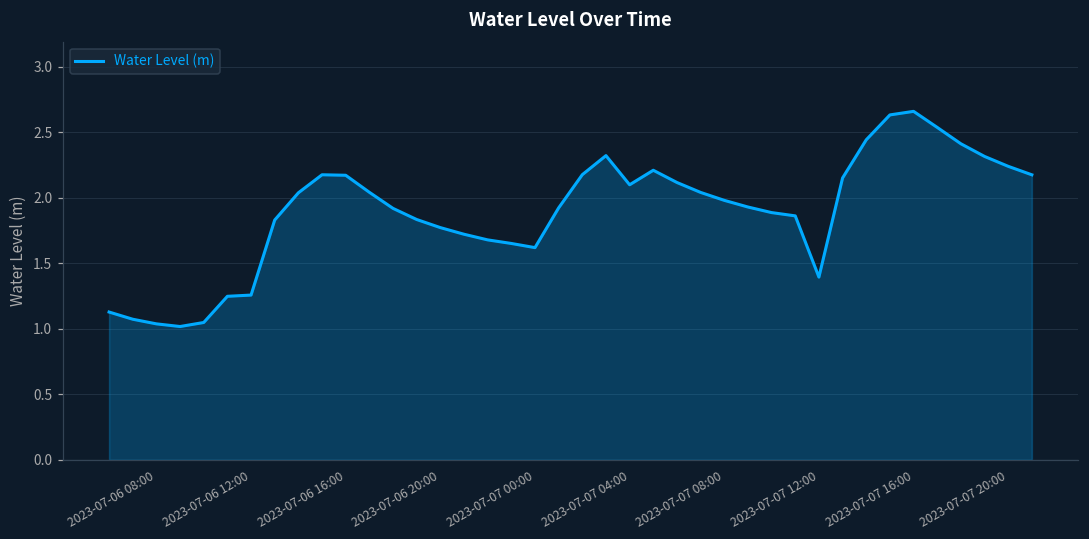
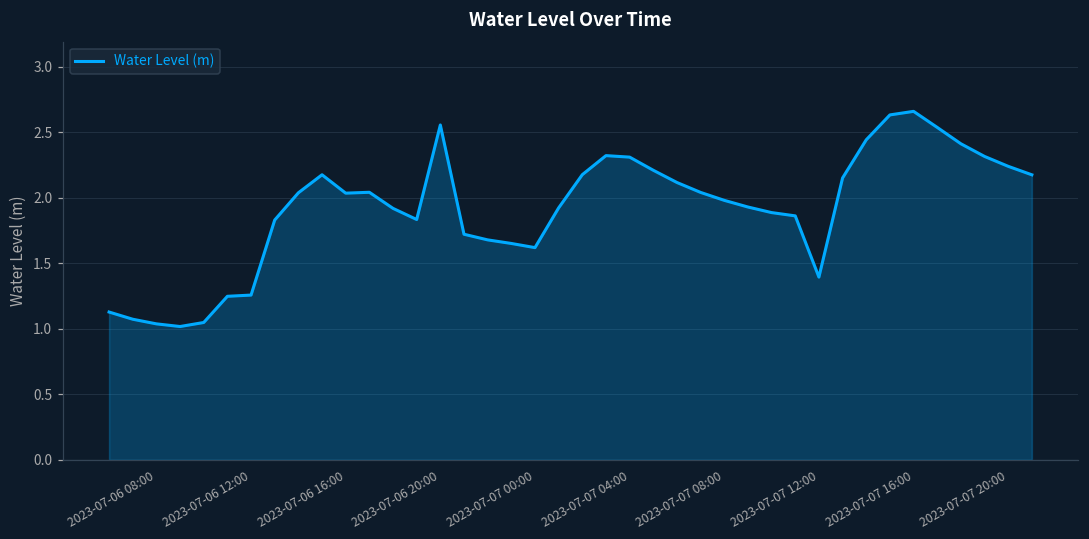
2023-07-06 16:00: 2.17 -> 2.03
2023-07-06 20:00: 1.77 -> 2.55
2023-07-07 04:00: 2.10 -> 2.31
